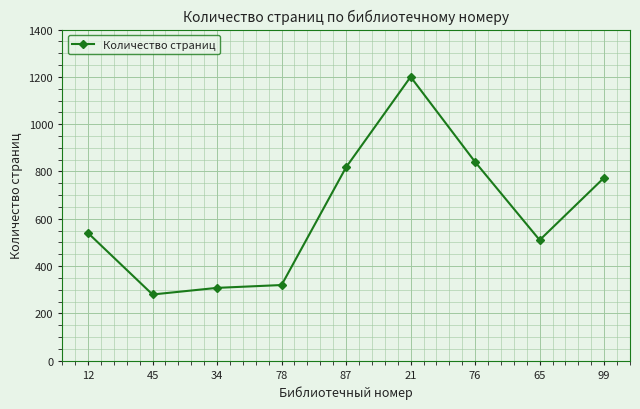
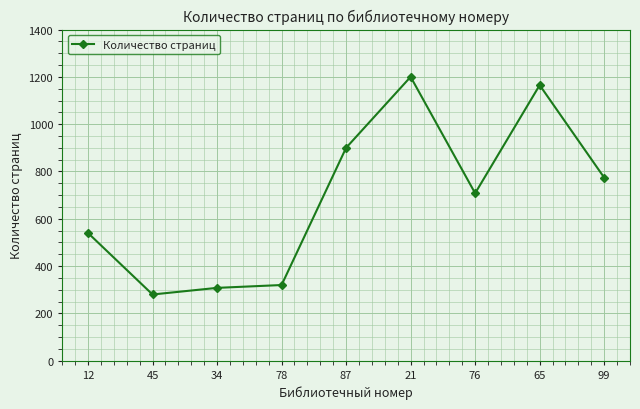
87: 820 -> 900
76: 840 -> 710
65: 510 -> 1170
